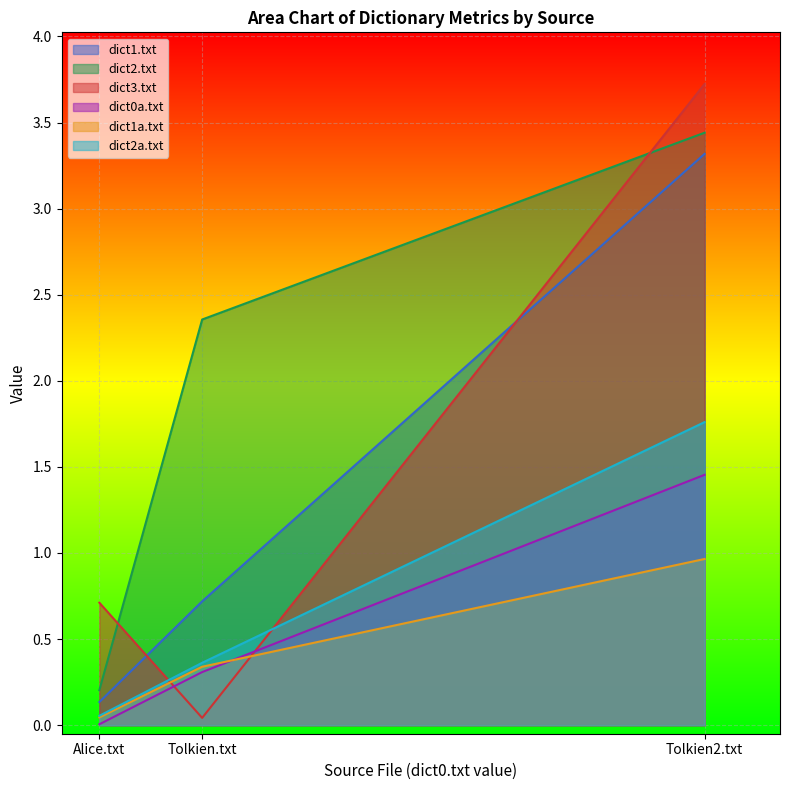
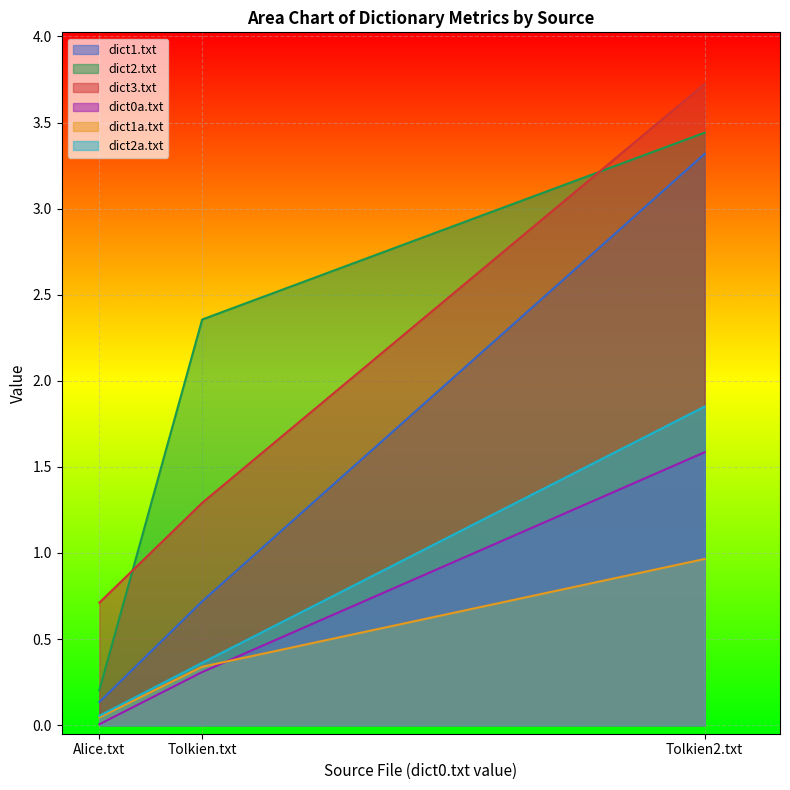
dict3.txt, Tolkien.txt: 0.04 -> 1.29
dict0a.txt, Tolkien2.txt: 1.45 -> 1.59
dict2a.txt, Tolkien2.txt: 1.76 -> 1.85
